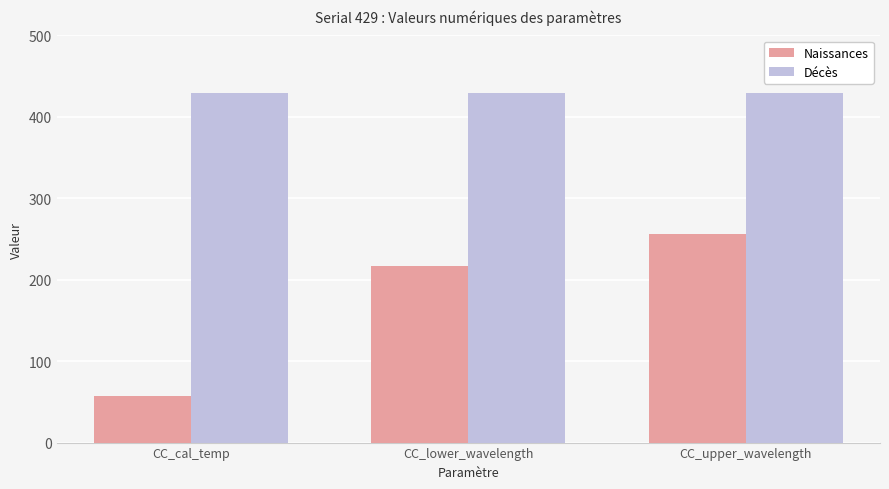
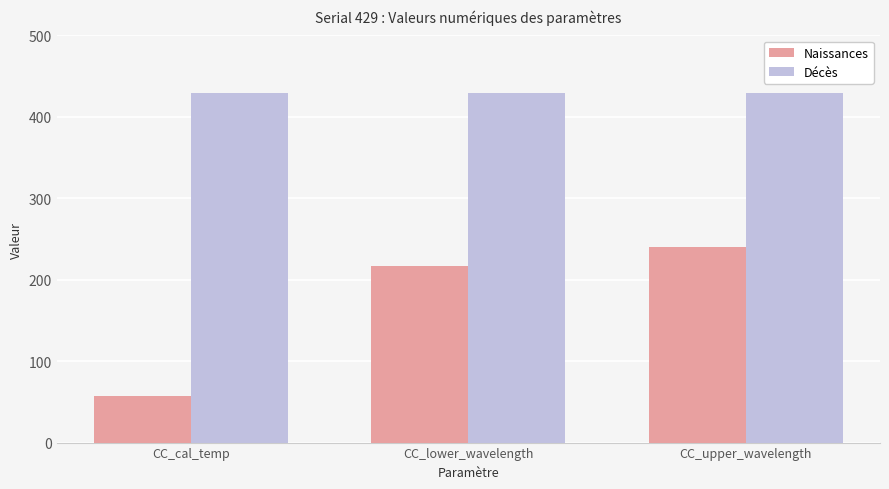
Naissances, CC_upper_wavelength: 260 -> 240
